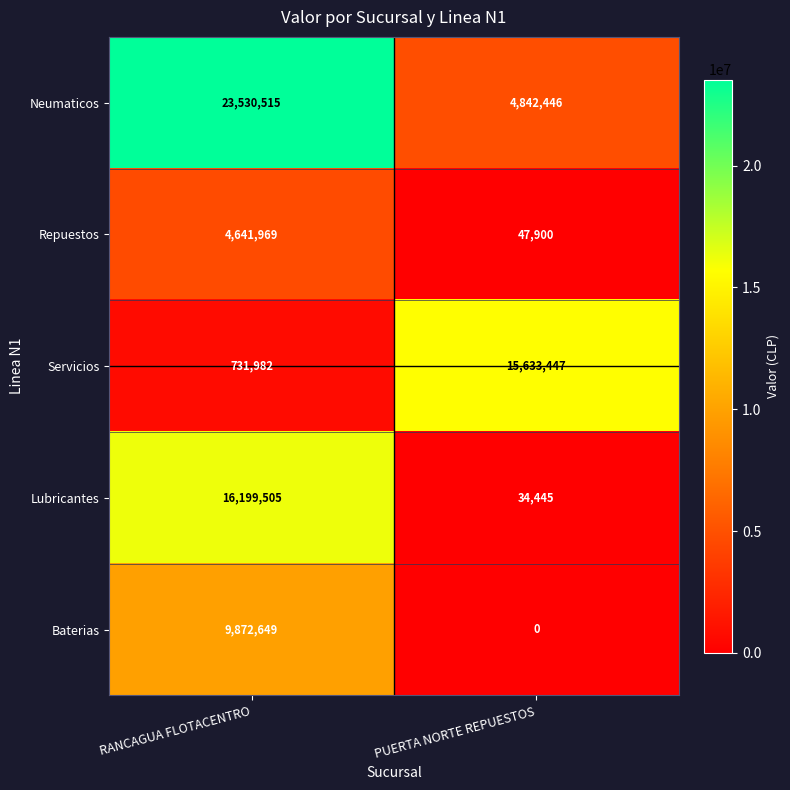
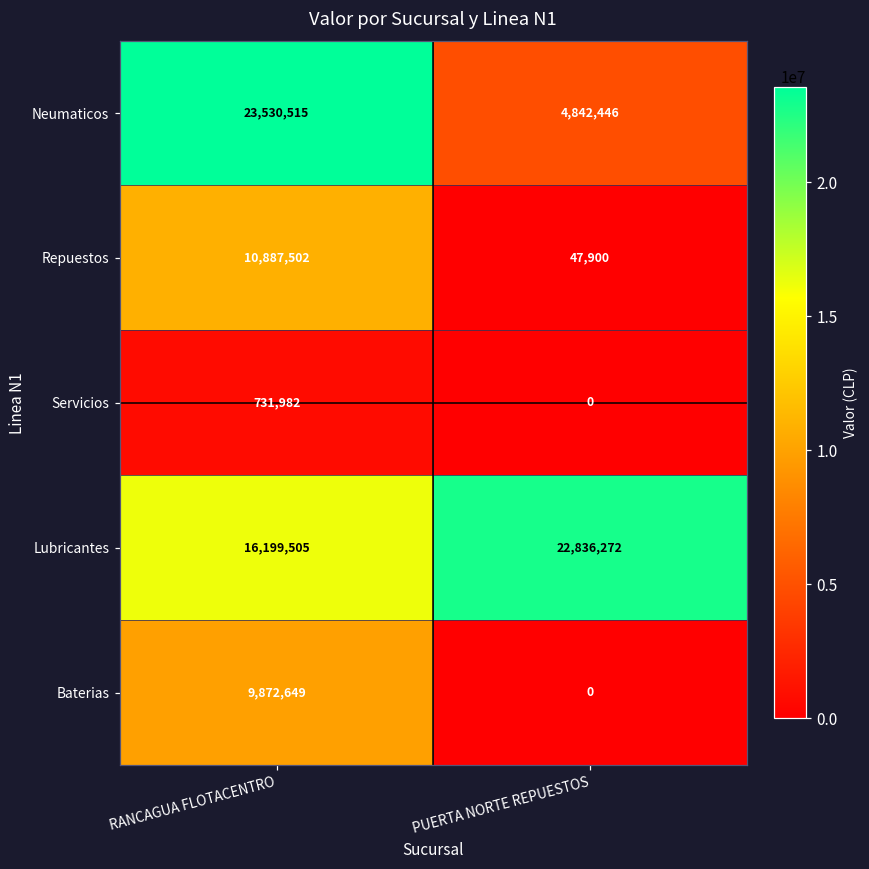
Repuestos, RANCAGUA FLOTACENTRO: 4,641,969 -> 10,887,502
Servicios, PUERTA NORTE REPUESTOS: 15,633,447 -> 0
Lubricantes, PUERTA NORTE REPUESTOS: 34,445 -> 22,836,272
